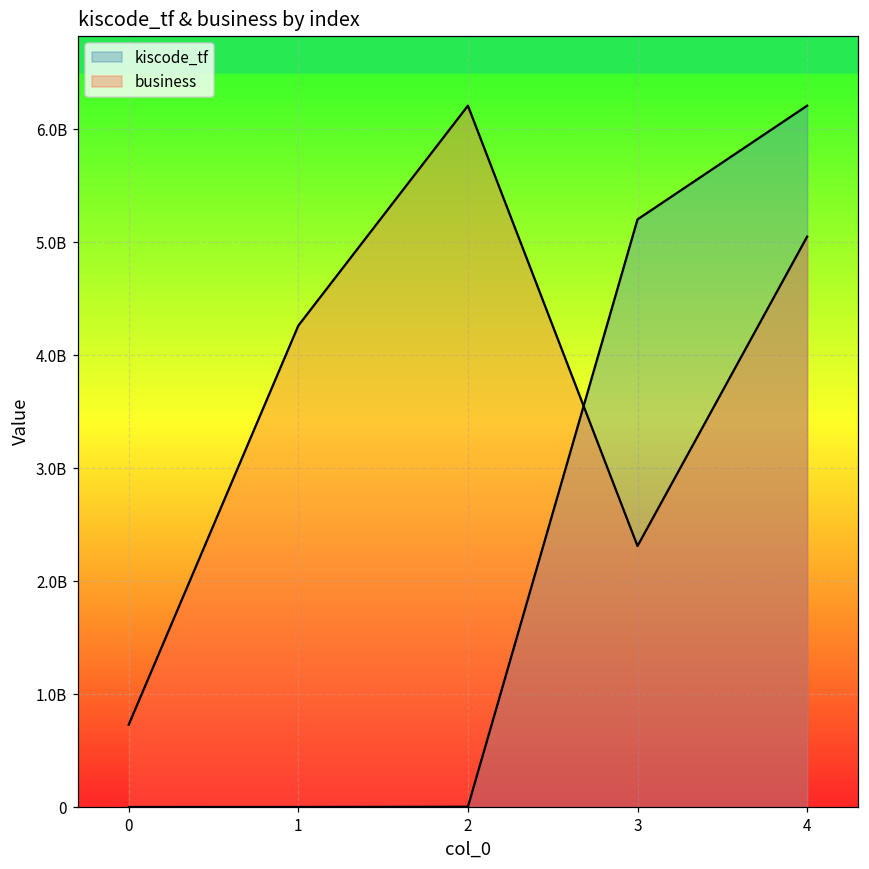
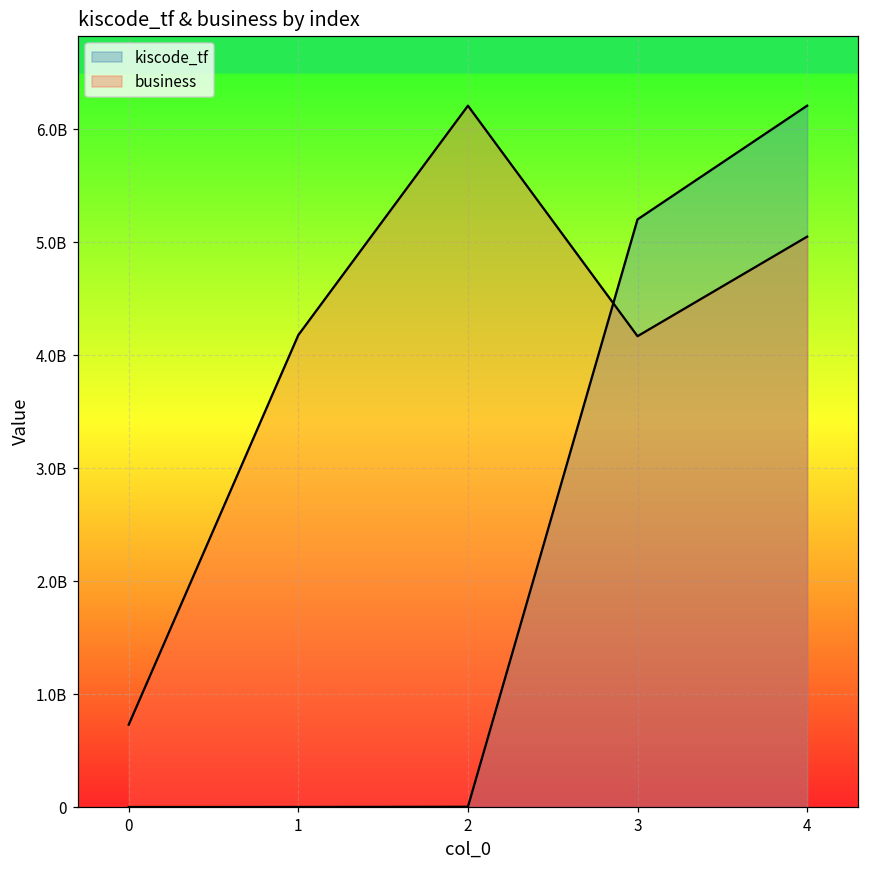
business, 1: 4260000000 -> 4180000000
business, 3: 2310000000 -> 4170000000
